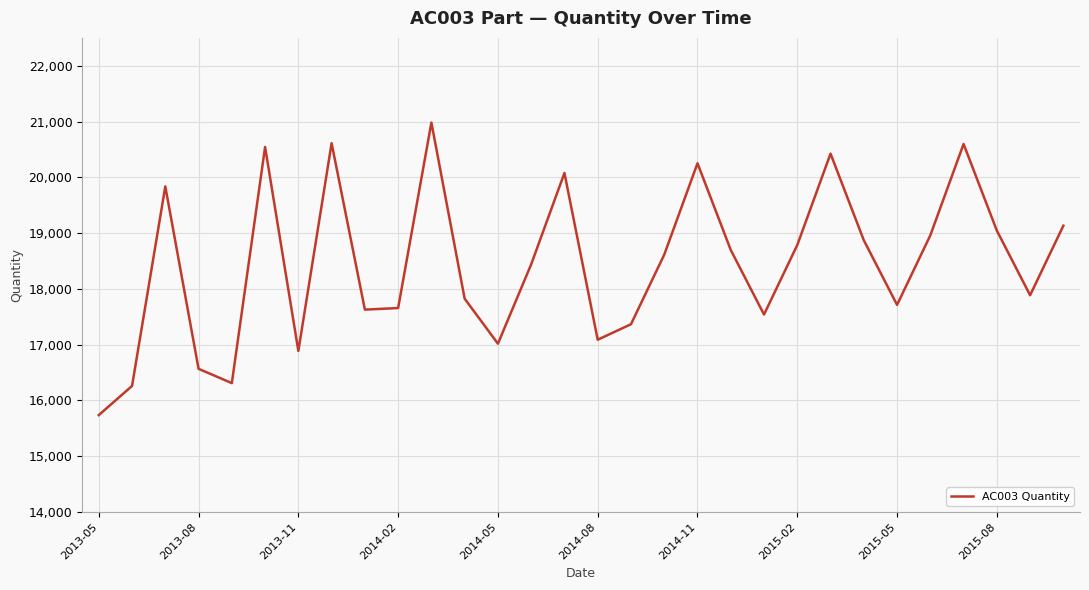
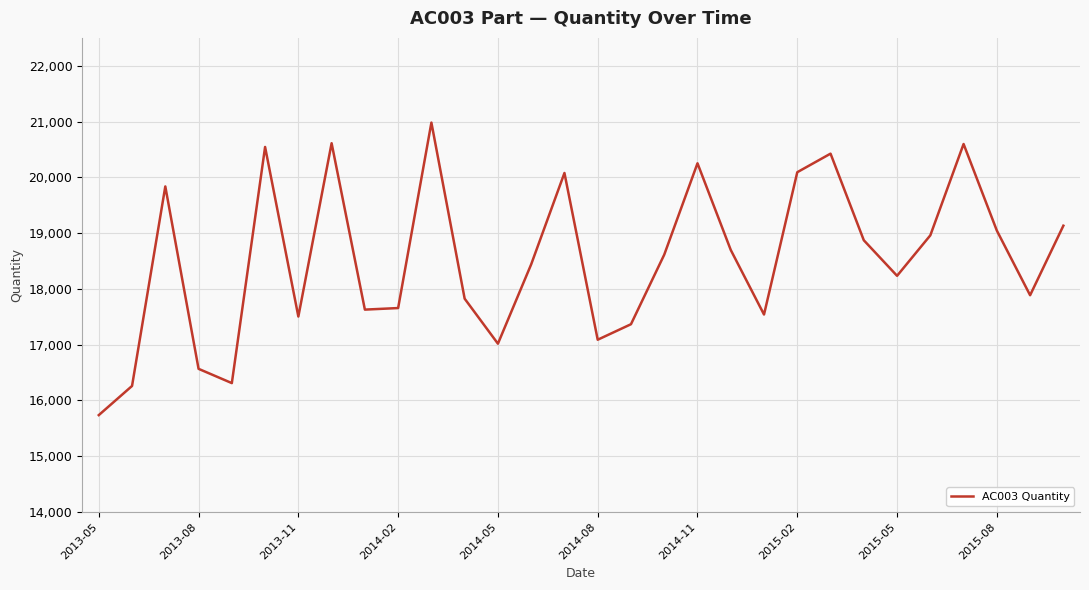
2013-11: 16,900 -> 17,500
2015-02: 18,800 -> 20,100
2015-05: 17,700 -> 18,200
